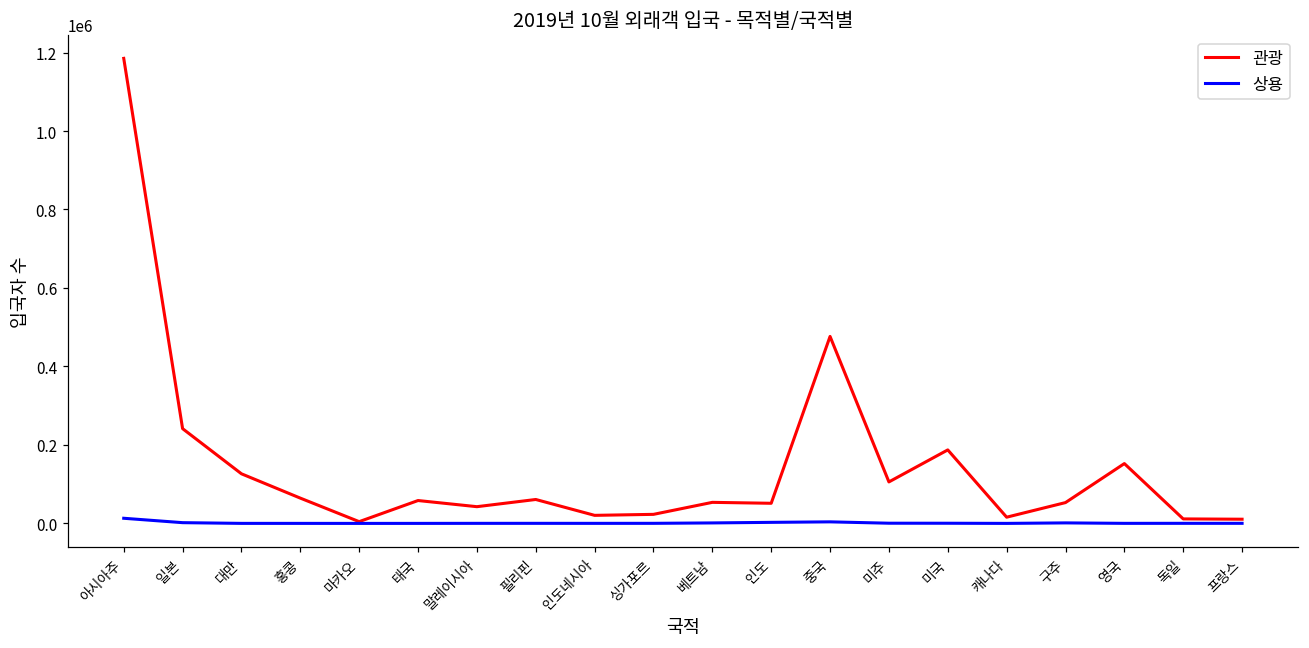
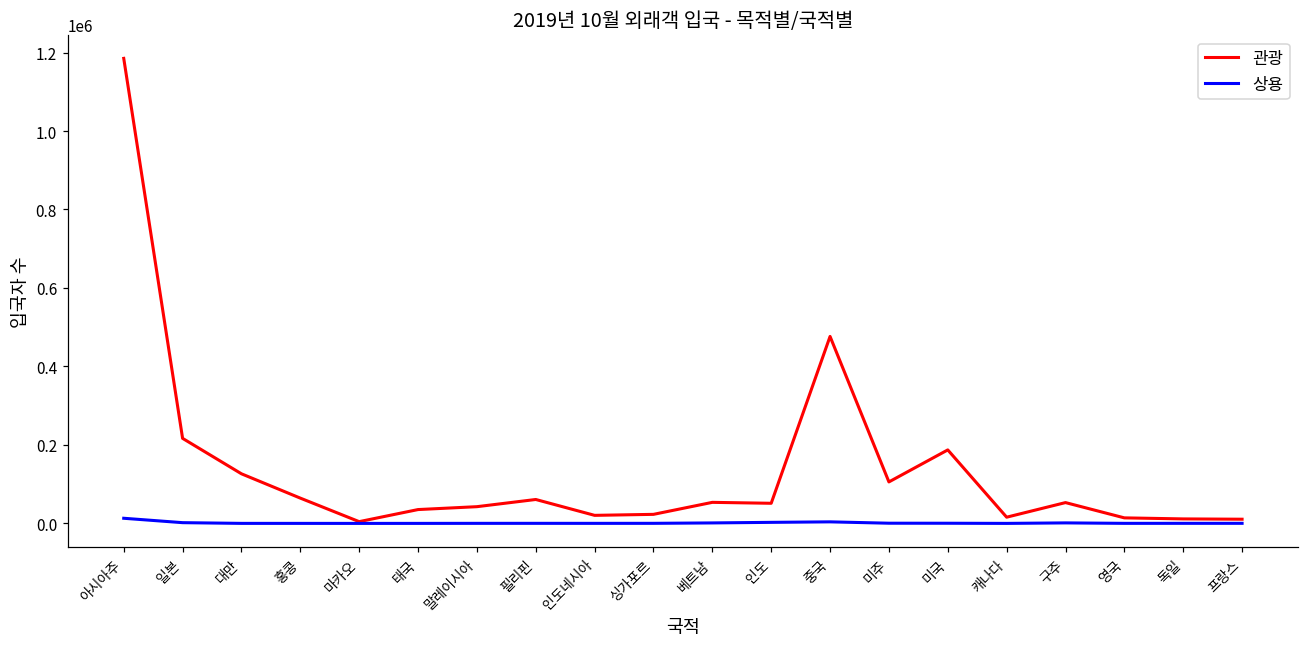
관광, 일본: 240000 -> 220000
관광, 태국: 60000 -> 40000
관광, 영국: 150000 -> 10000
